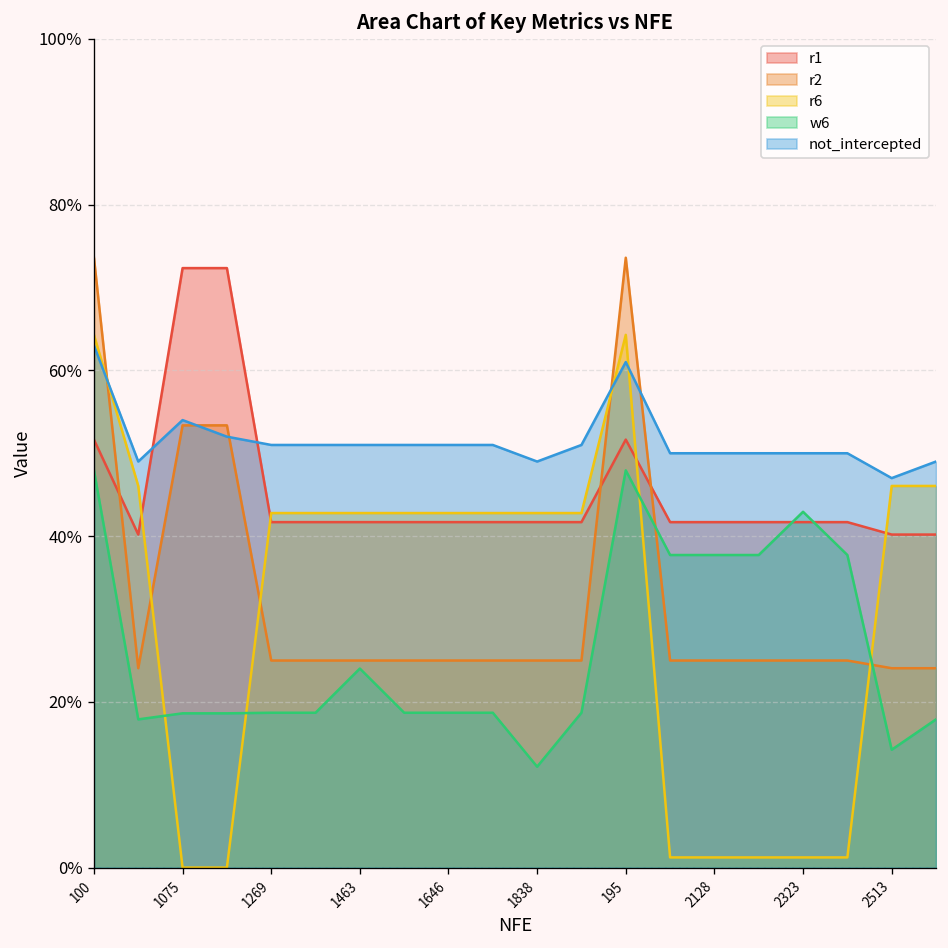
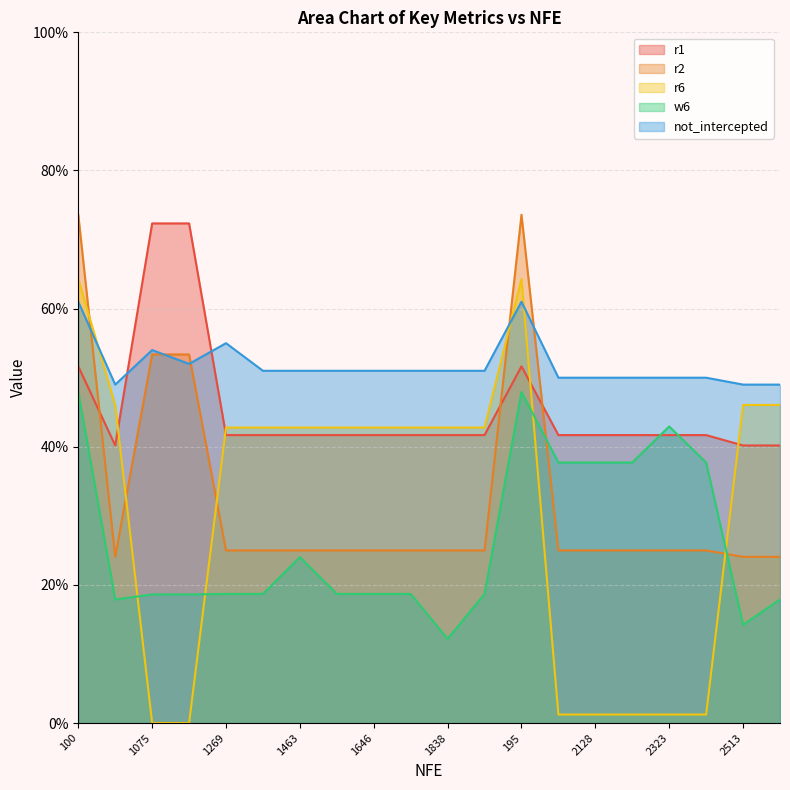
not_intercepted, 100: 63% -> 61%
not_intercepted, 1269: 51% -> 55%
not_intercepted, 1838: 49% -> 51%
not_intercepted, 2513: 47% -> 49%
